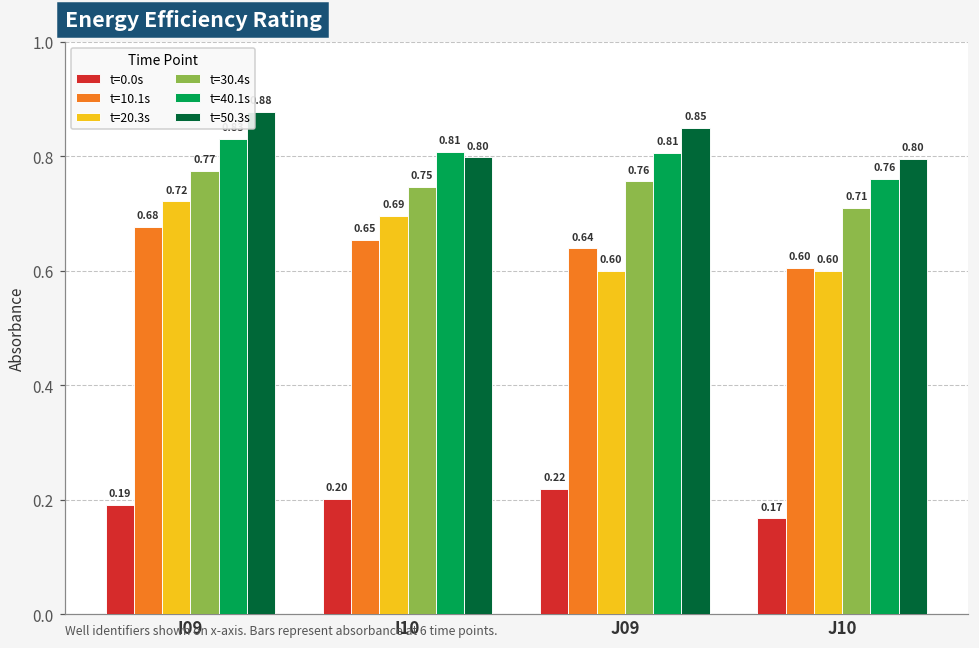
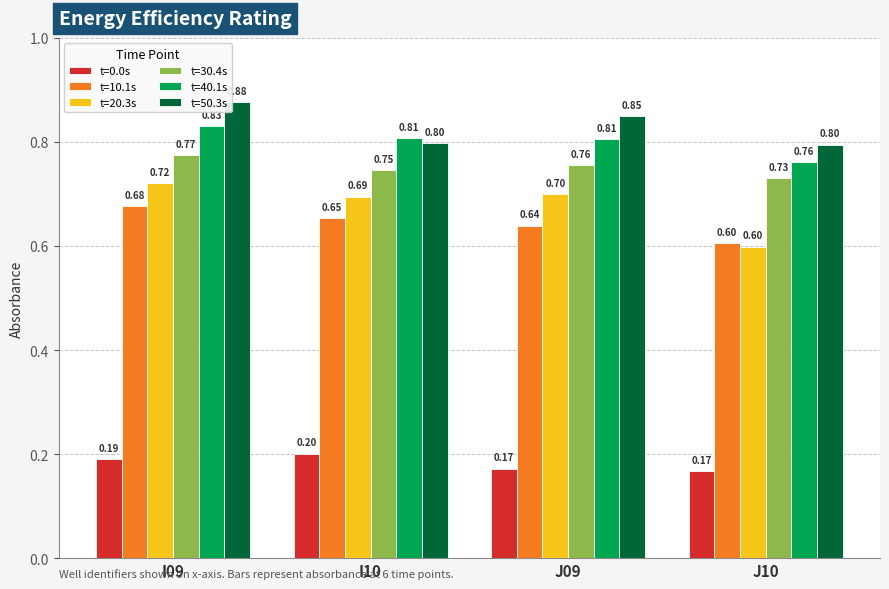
t=0.0s, J09: 0.22 -> 0.17
t=20.3s, J09: 0.60 -> 0.70
t=30.4s, J10: 0.71 -> 0.73
